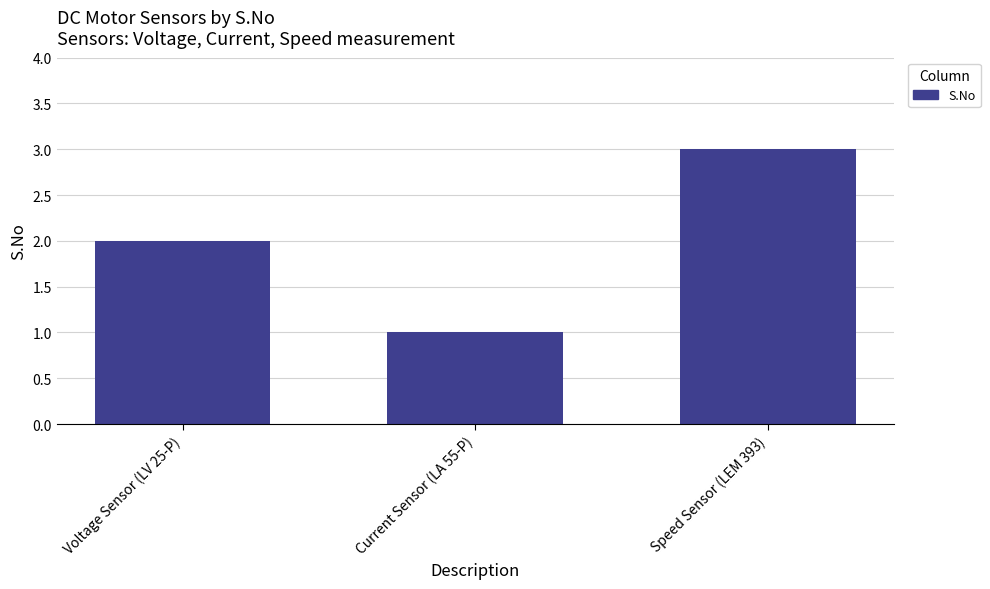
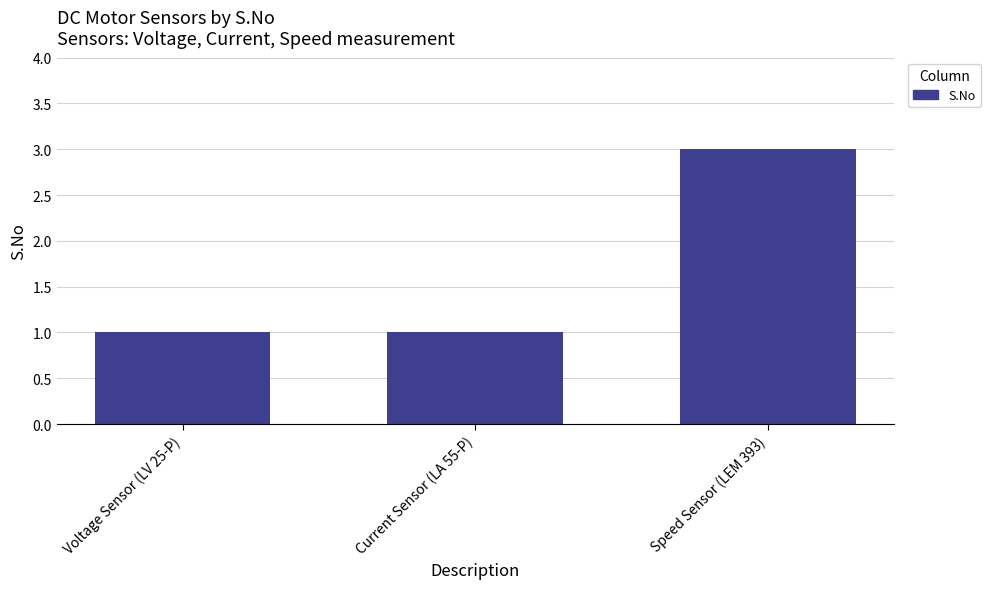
Voltage Sensor (LV 25-P): 2 -> 1
